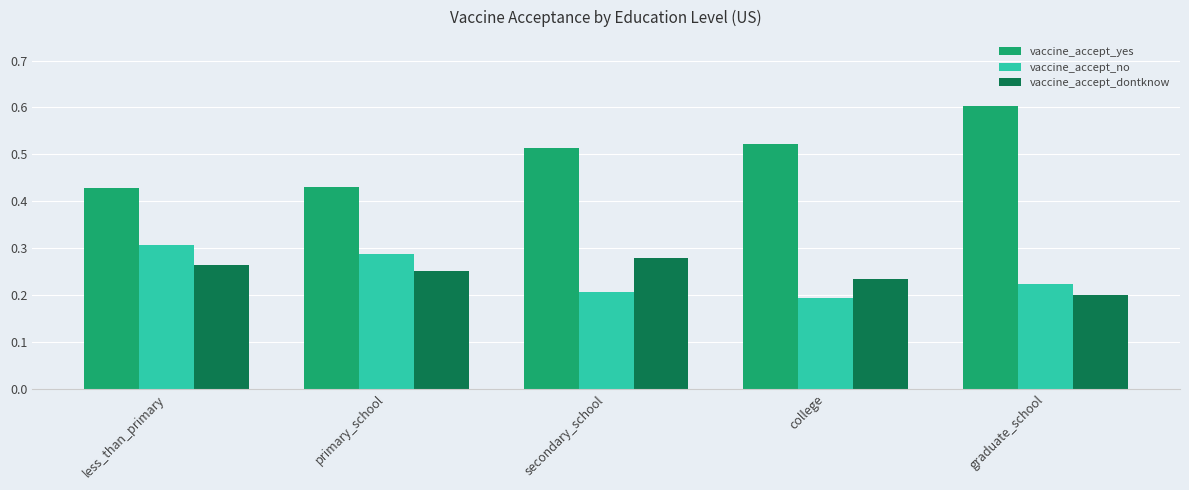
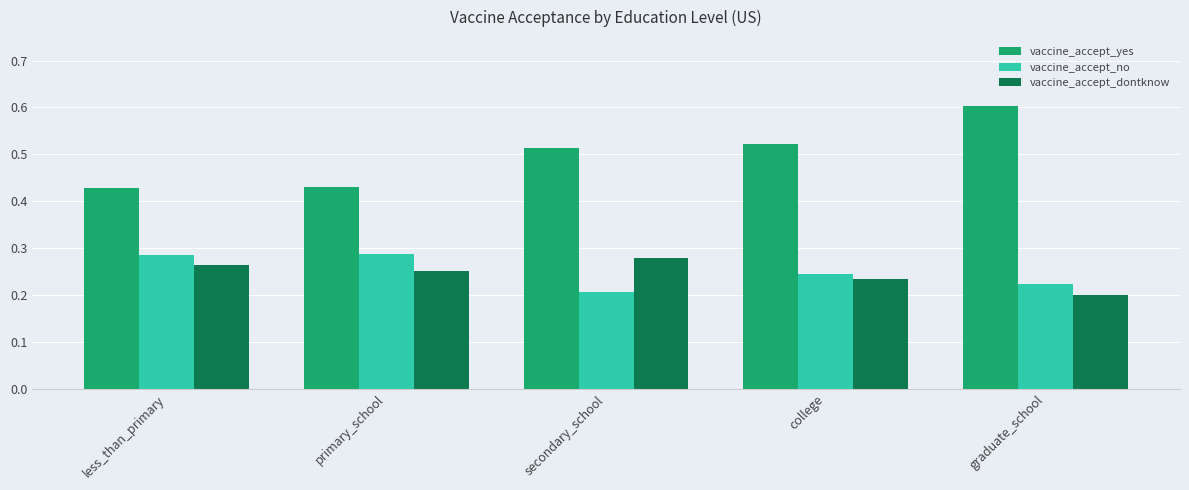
vaccine_accept_no, less_than_primary: 0.31 -> 0.29
vaccine_accept_no, college: 0.19 -> 0.24
